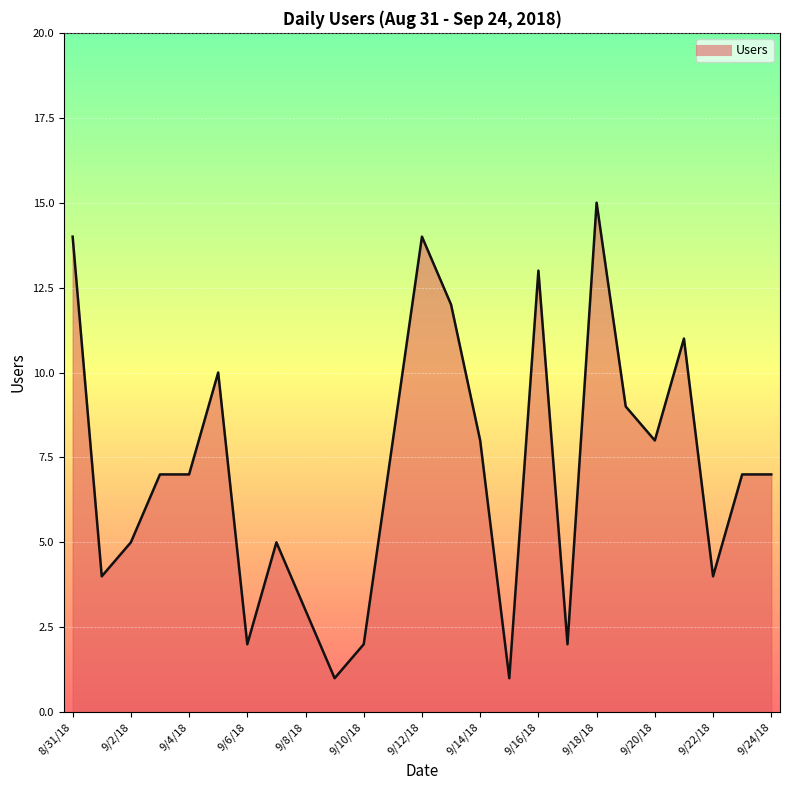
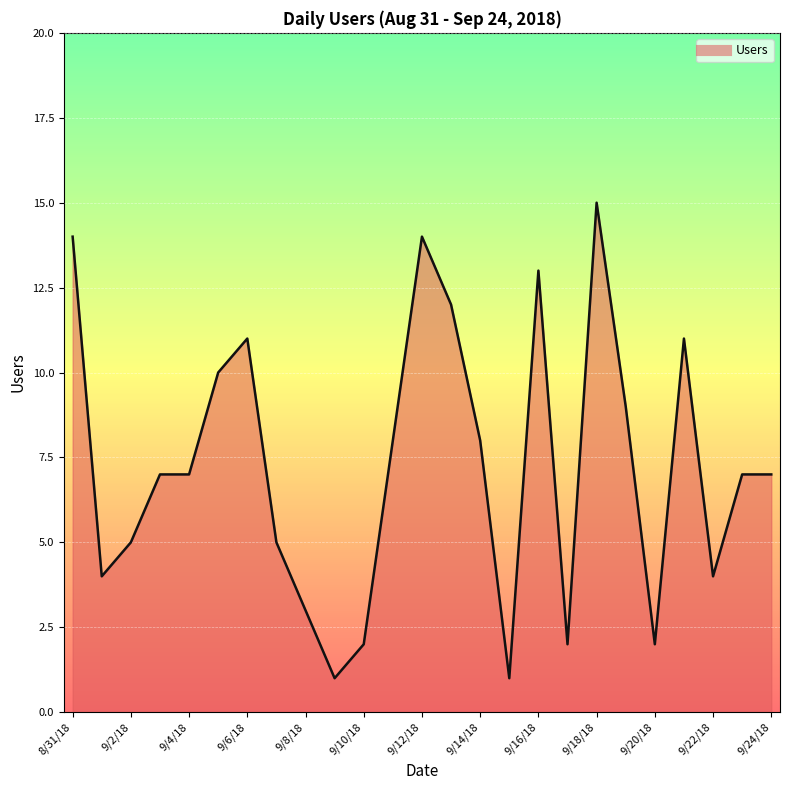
9/6/18: 2 -> 11
9/20/18: 8 -> 2
